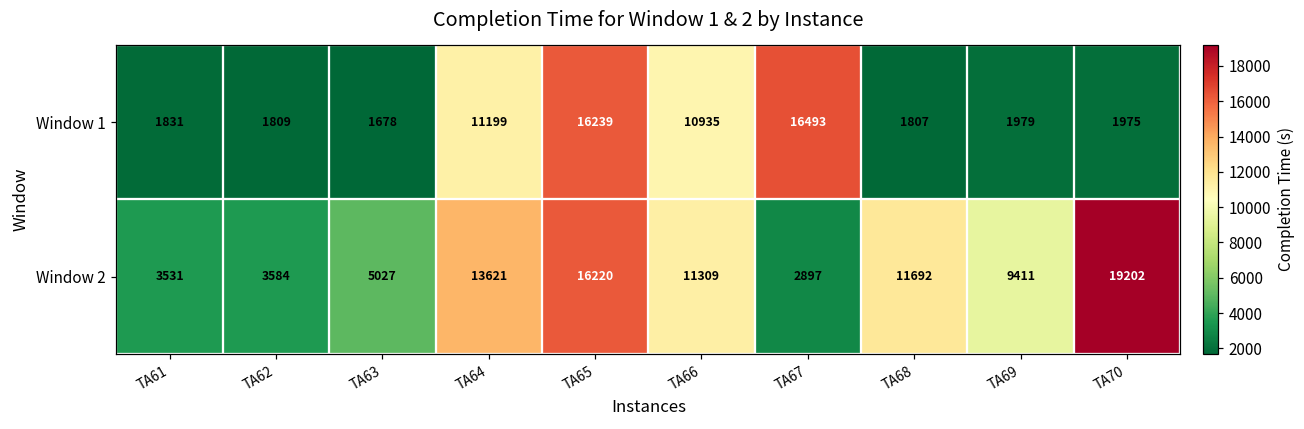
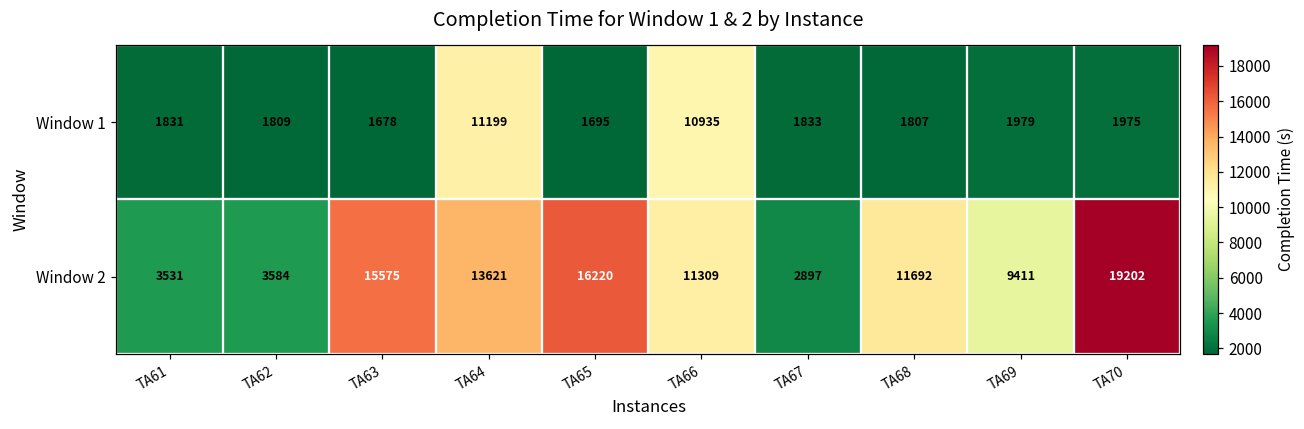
Window 1, TA65: 16239 -> 1695
Window 1, TA67: 16493 -> 1833
Window 2, TA63: 5027 -> 15575
